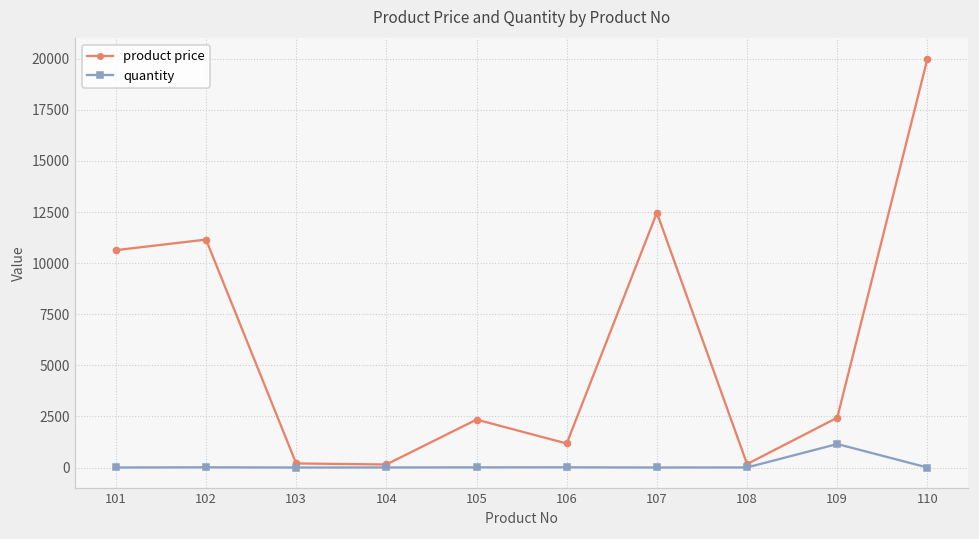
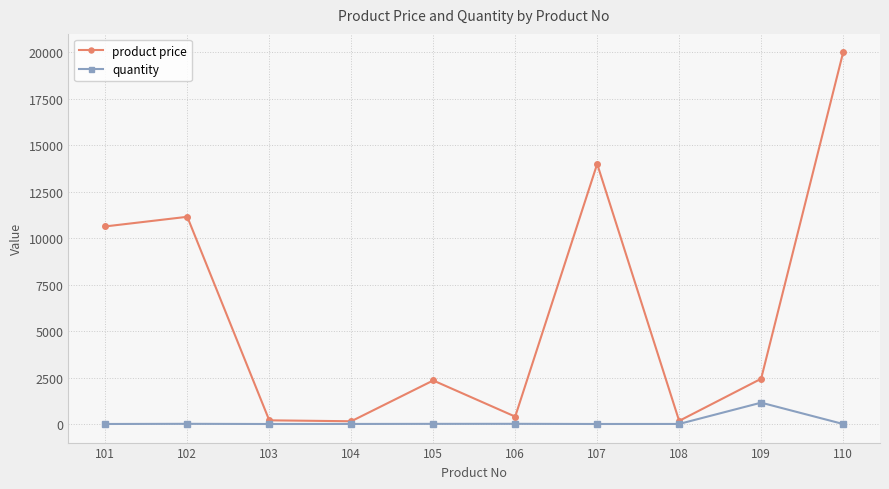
product price, 106: 1200 -> 400
product price, 107: 12500 -> 14000
